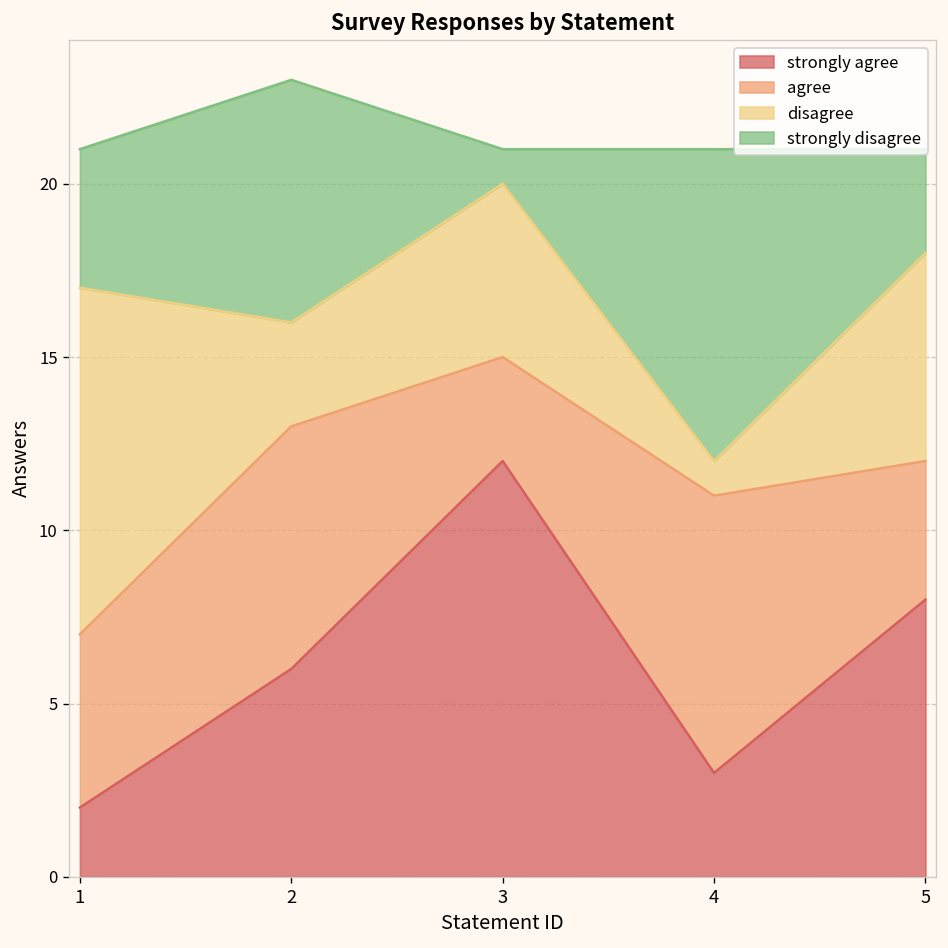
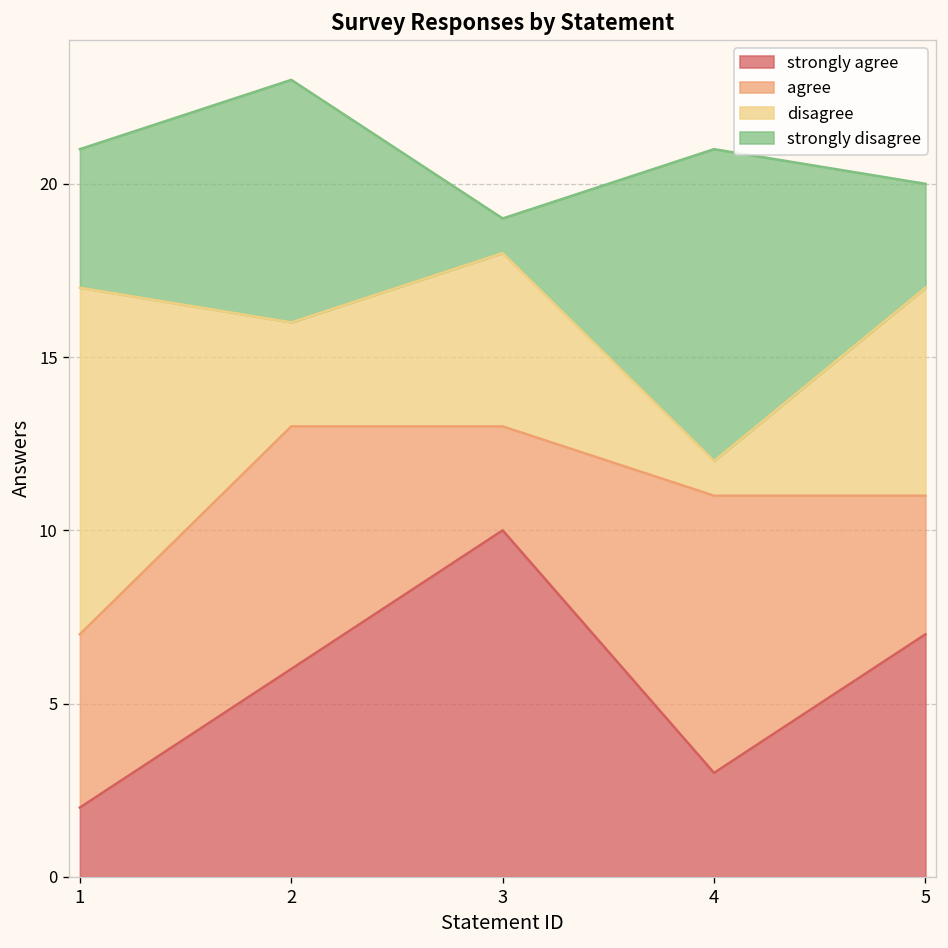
strongly agree, 3: 12 -> 10
strongly agree, 5: 8 -> 7
